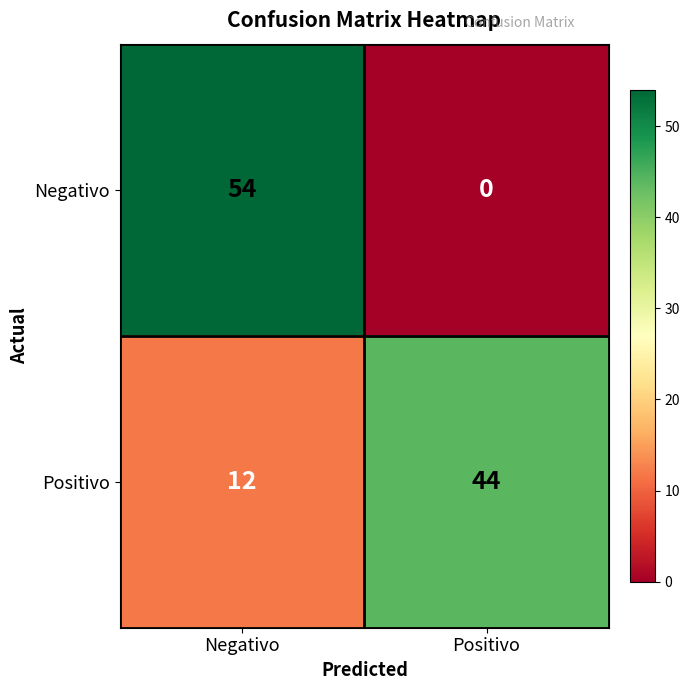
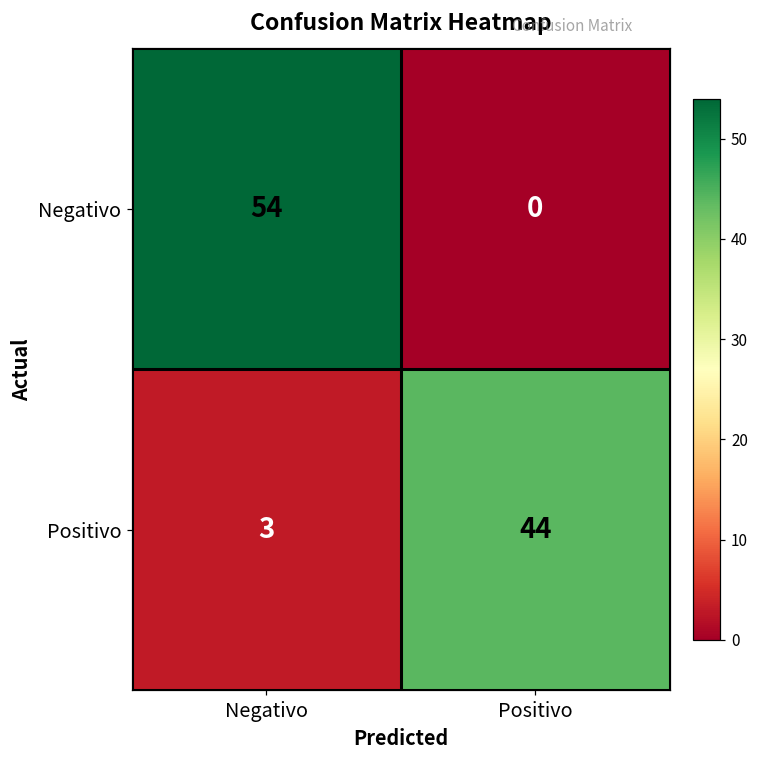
Positivo, Negativo: 12 -> 3
